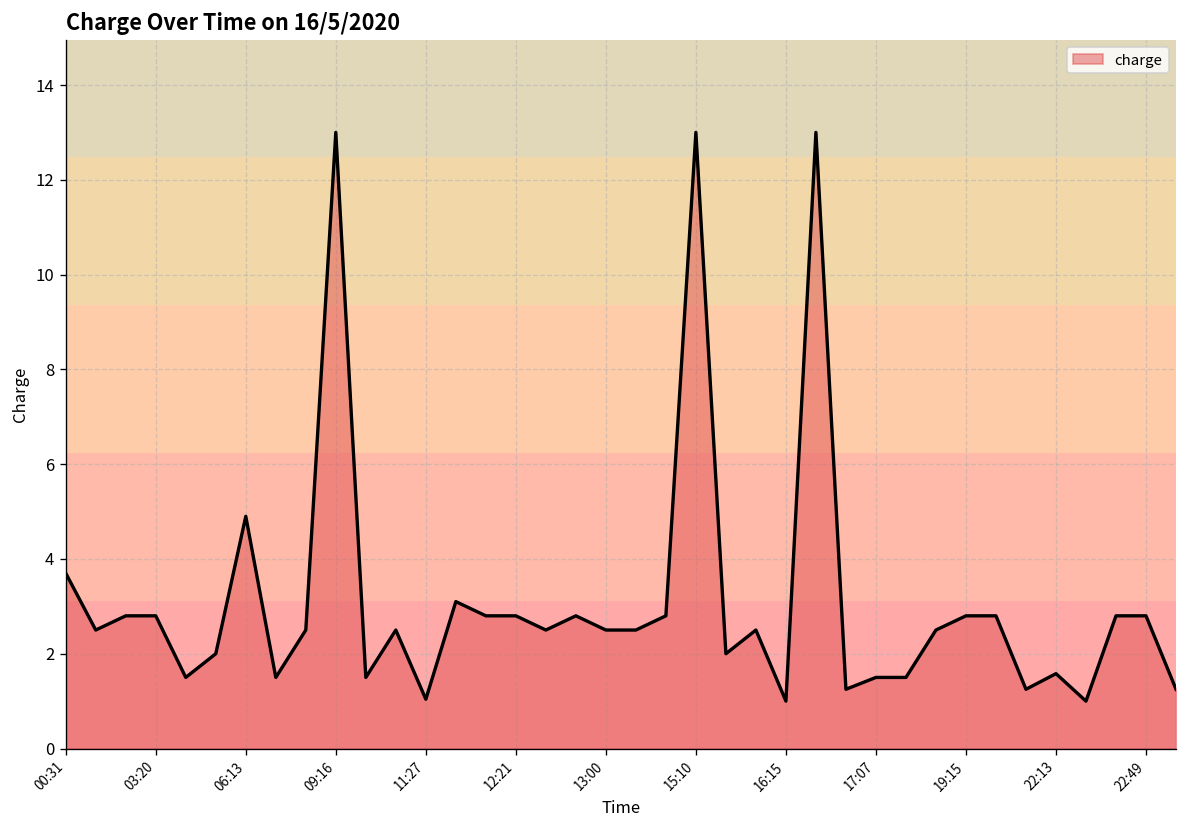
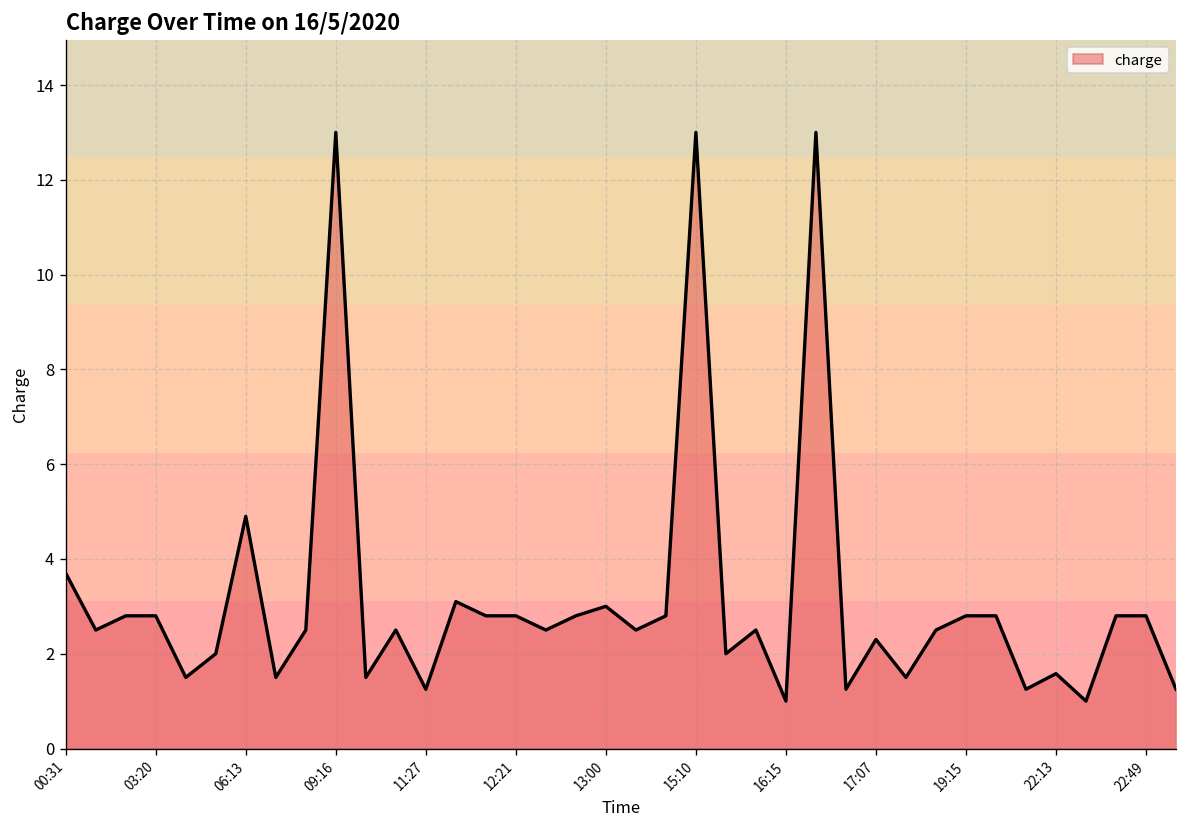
11:27: 1.0 -> 1.3
13:00: 2.5 -> 3.0
17:07: 1.5 -> 2.3
